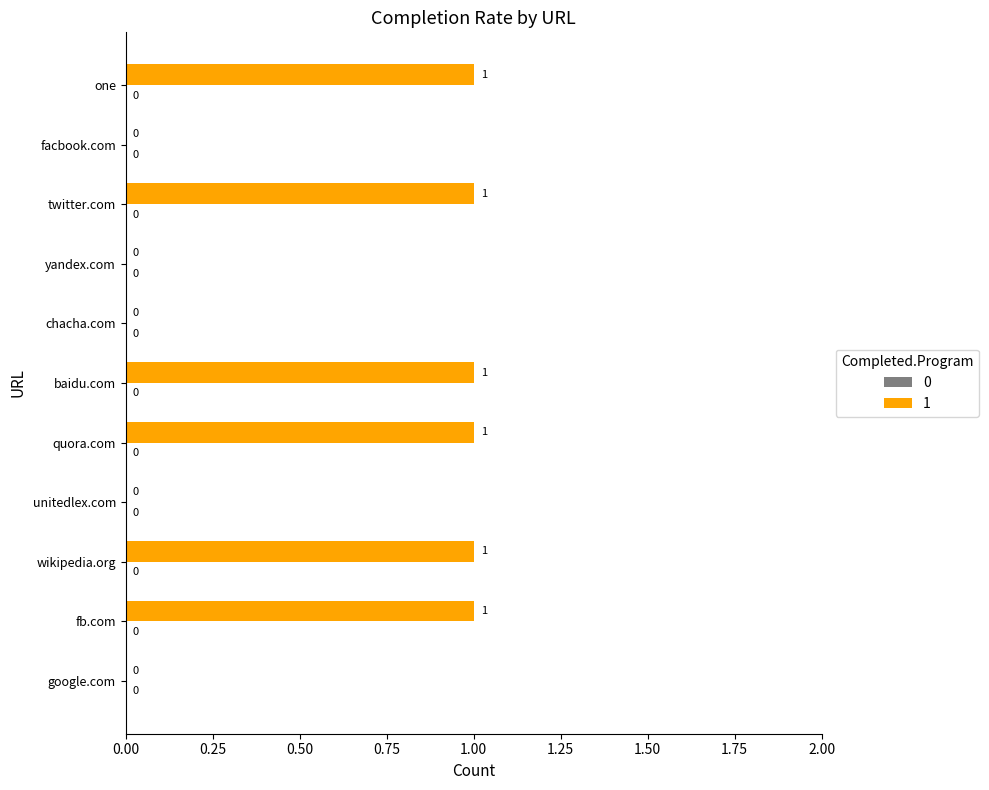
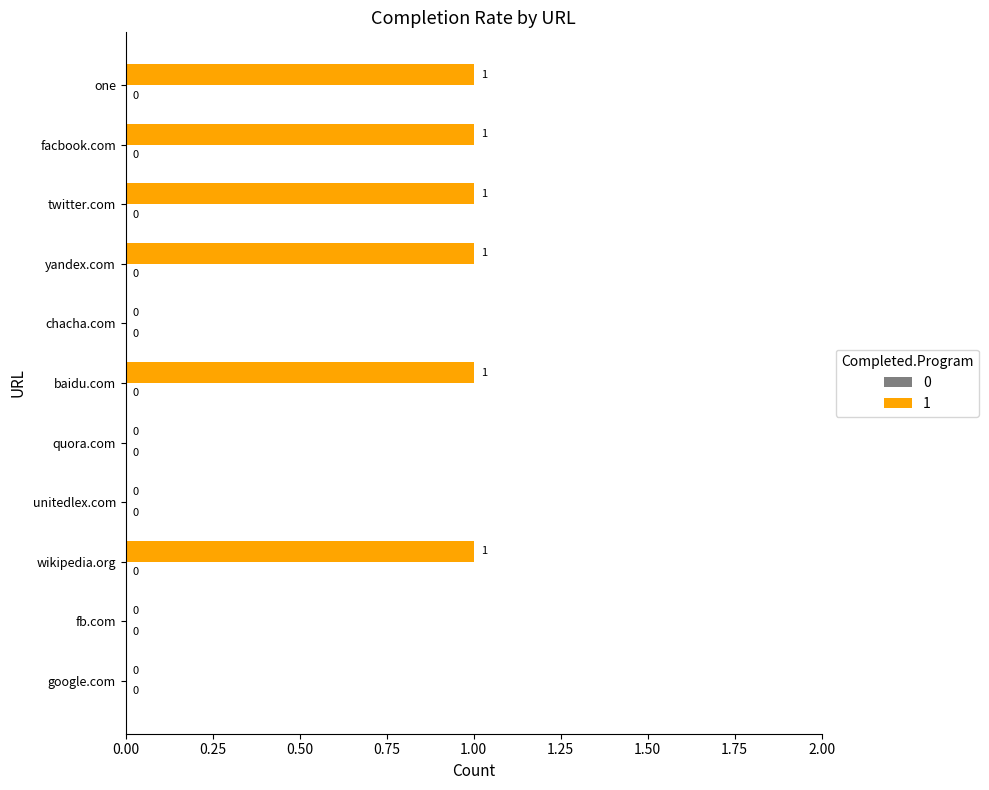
1, facbook.com: 0 -> 1
1, yandex.com: 0 -> 1
1, quora.com: 1 -> 0
1, fb.com: 1 -> 0
